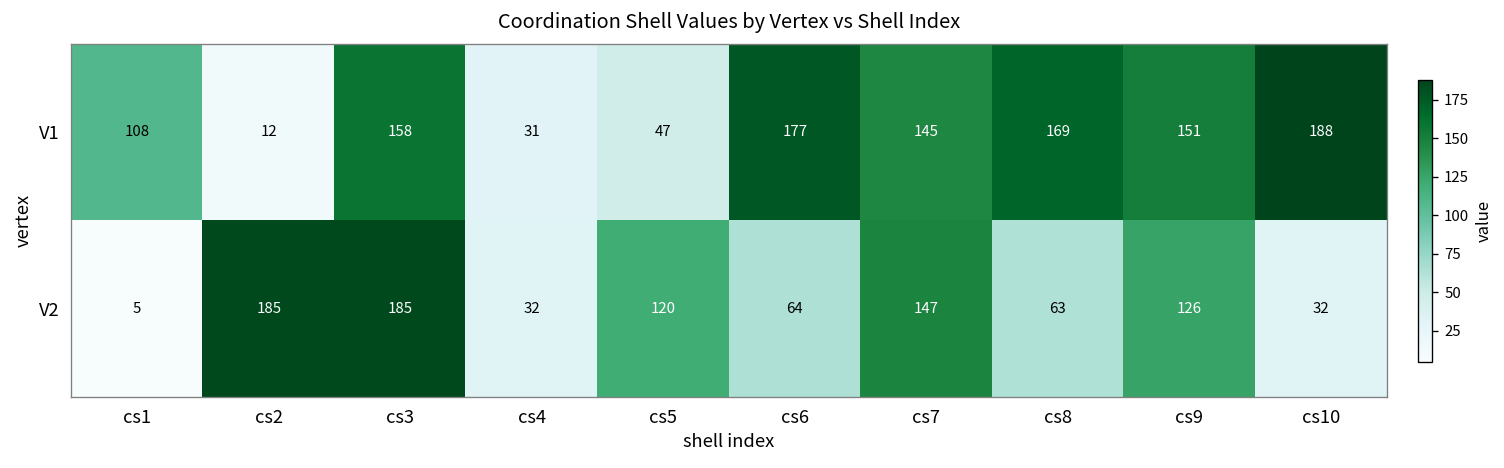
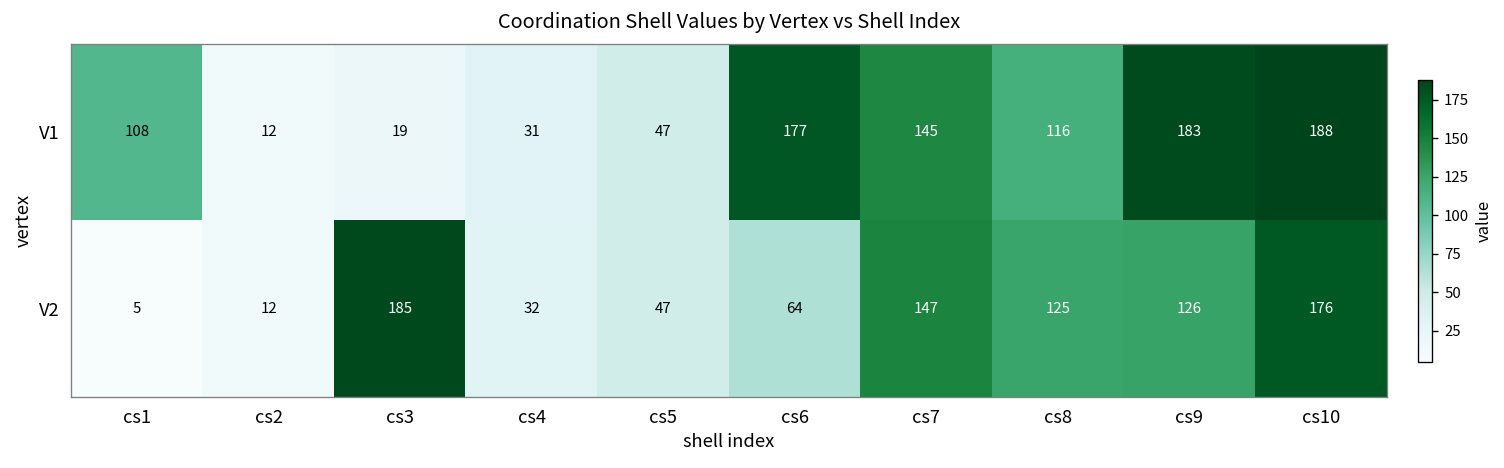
V1, cs3: 158 -> 19
V1, cs8: 169 -> 116
V1, cs9: 151 -> 183
V2, cs2: 185 -> 12
V2, cs5: 120 -> 47
V2, cs8: 63 -> 125
V2, cs10: 32 -> 176
